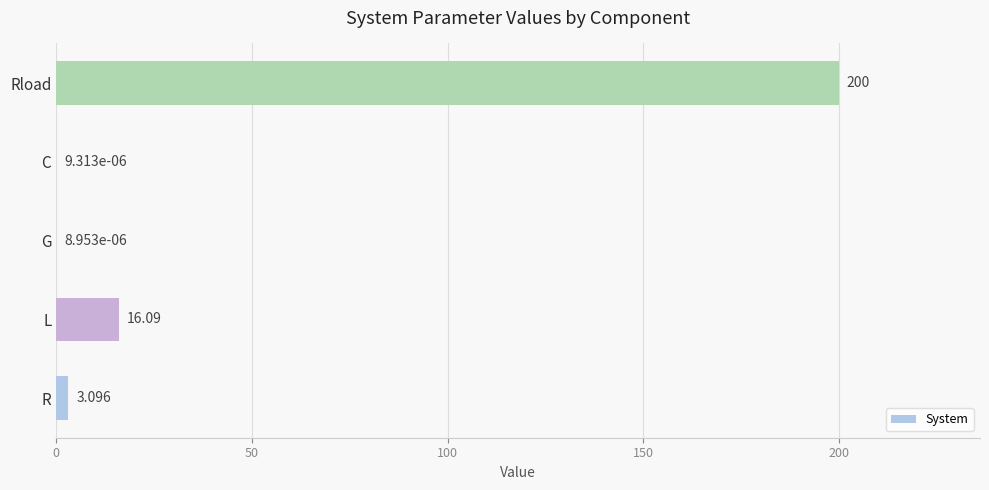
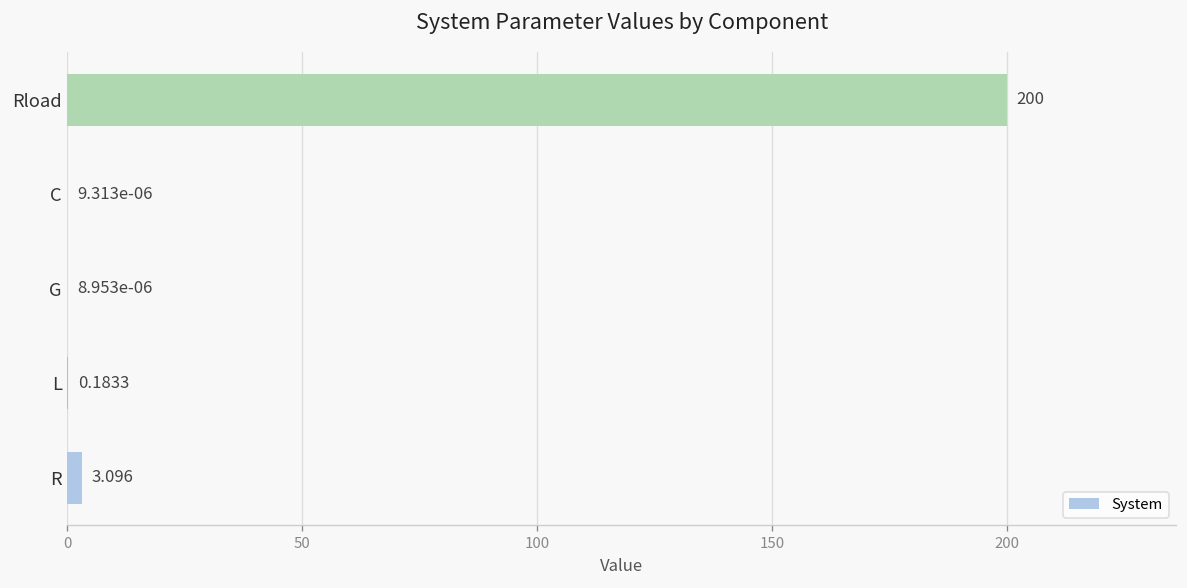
L: 16.09 -> 0.1833
